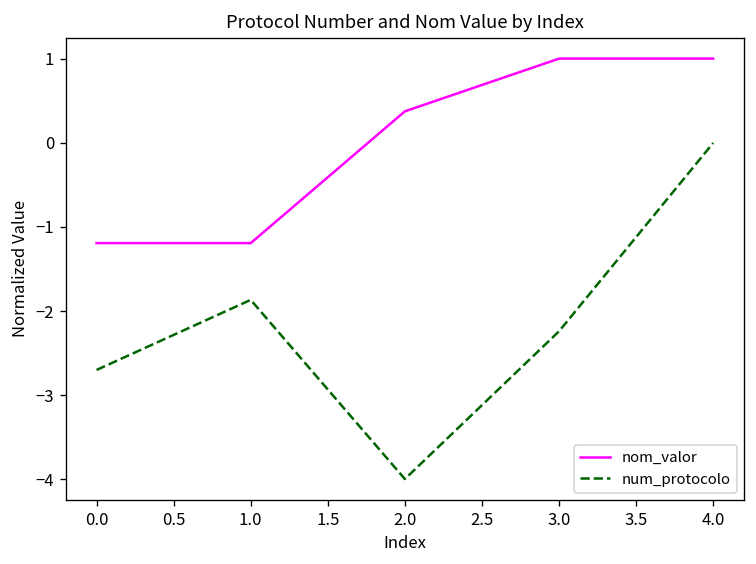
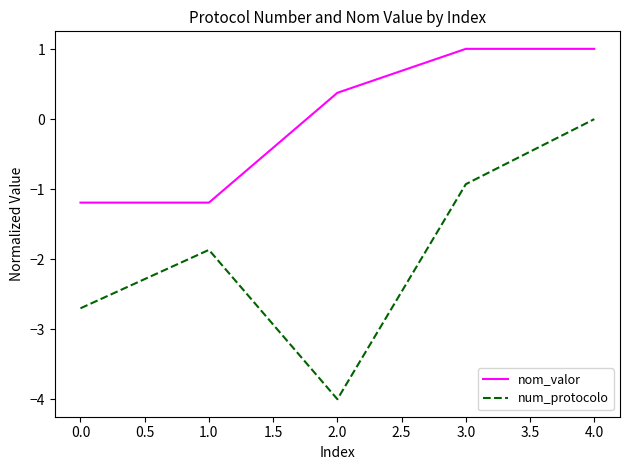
num_protocolo, 3.0: -2.2 -> -0.9
